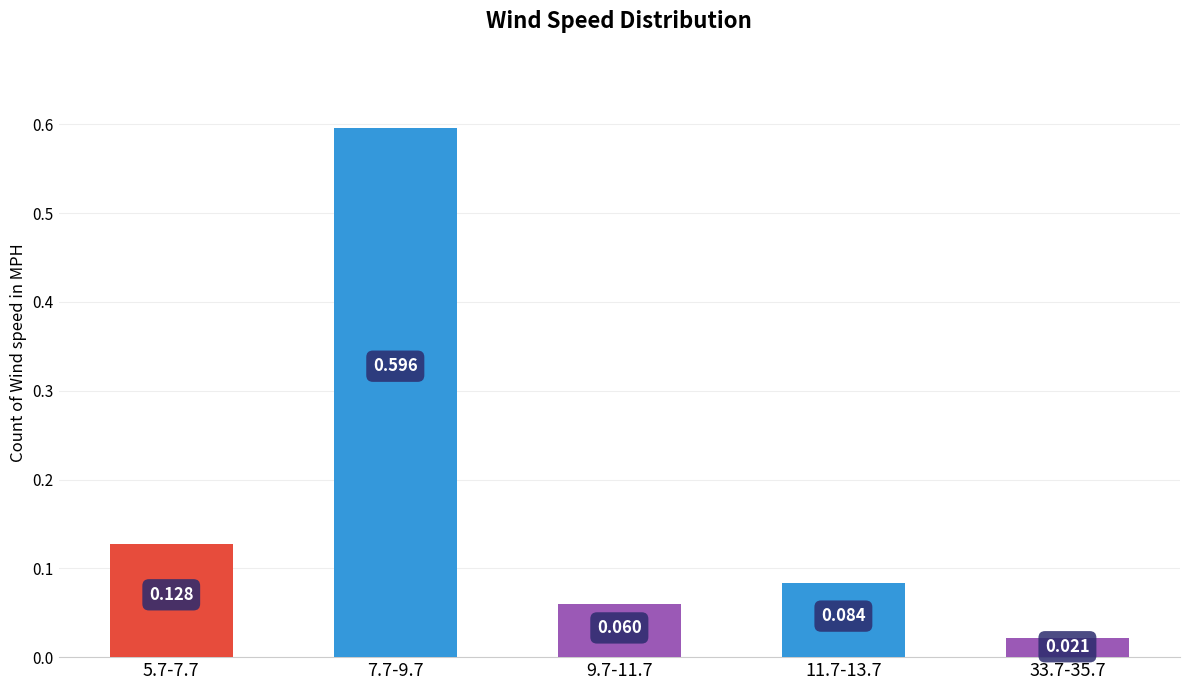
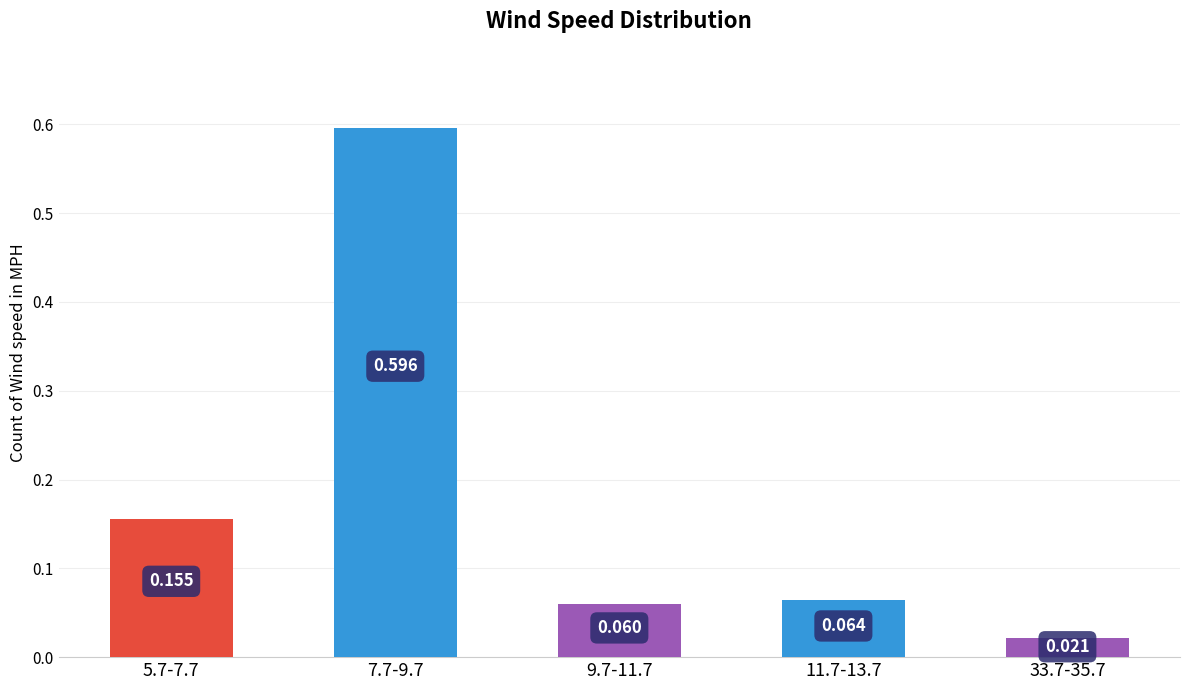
5.7-7.7: 0.128 -> 0.155
11.7-13.7: 0.084 -> 0.064
